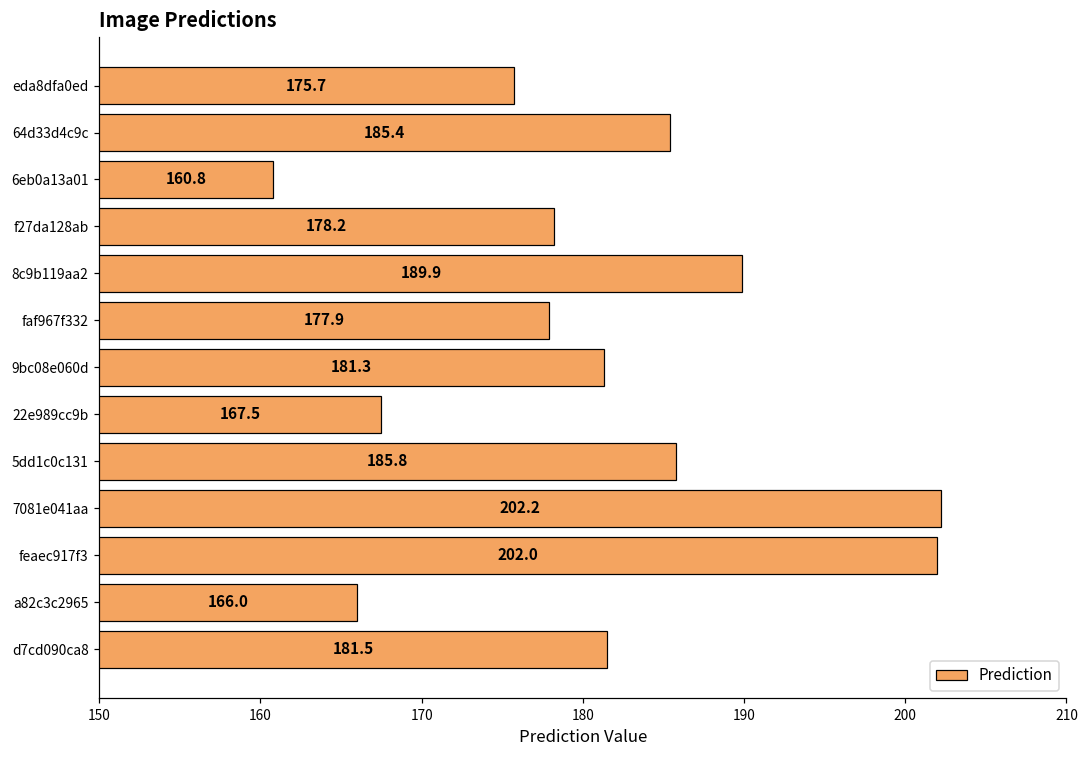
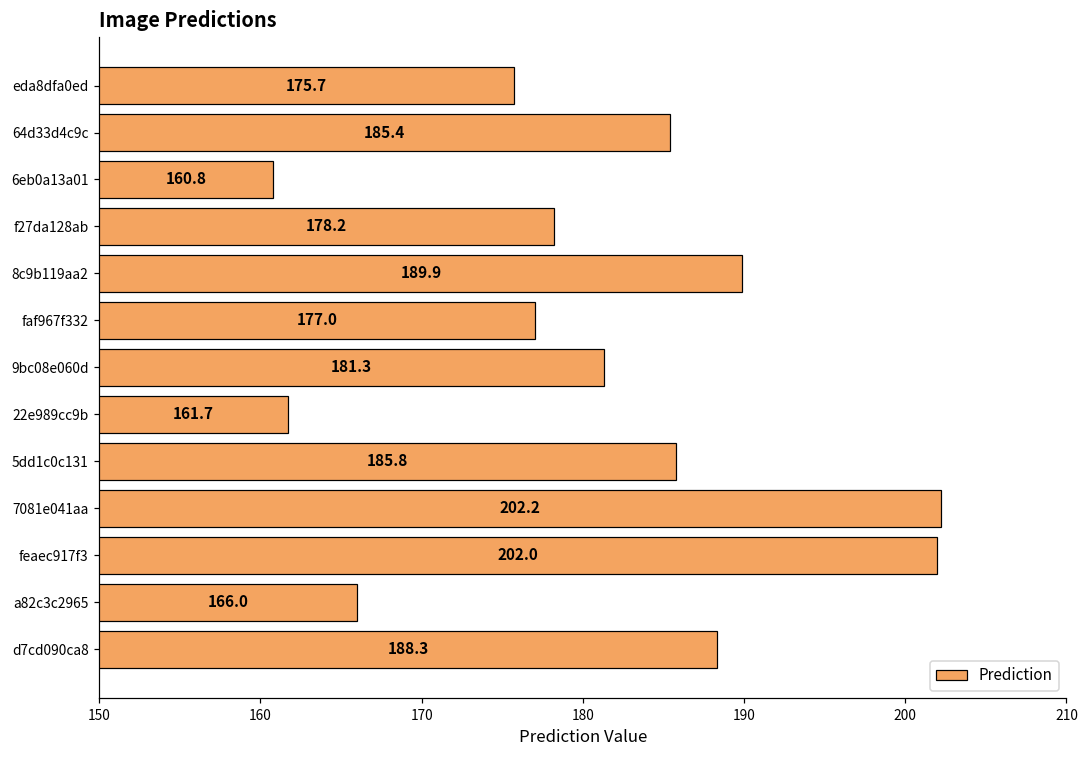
faf967f332: 177.9 -> 177.0
22e989cc9b: 167.5 -> 161.7
d7cd090ca8: 181.5 -> 188.3
